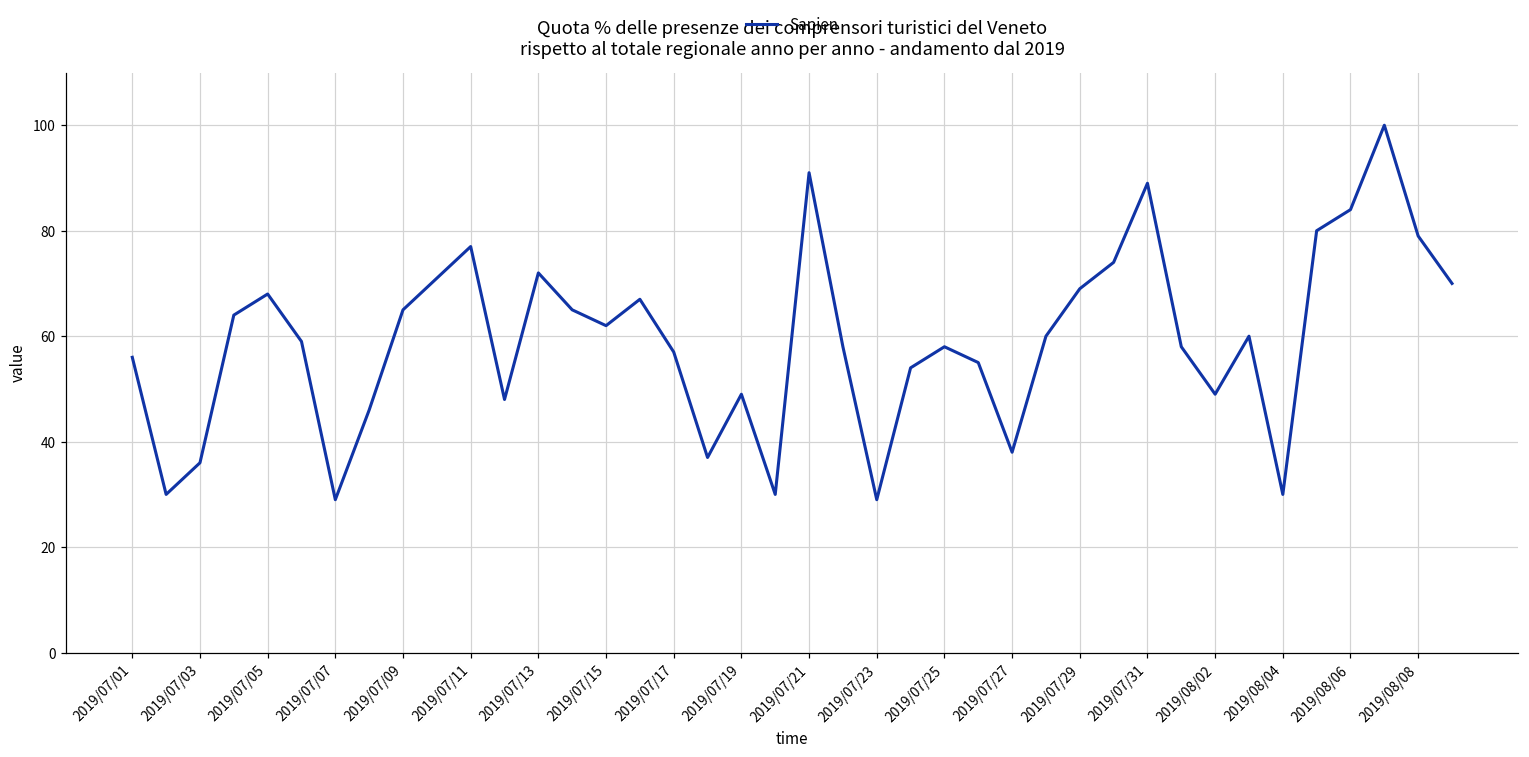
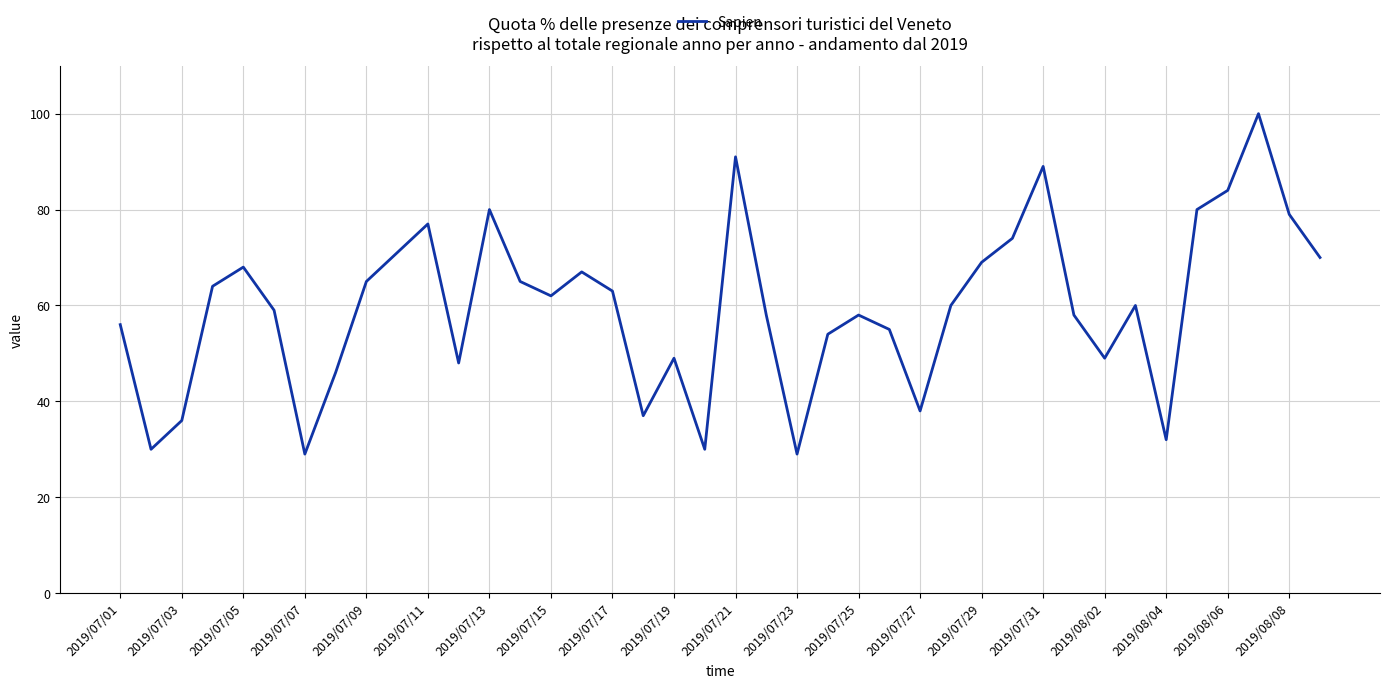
2019/07/13: 72 -> 80
2019/07/17: 57 -> 63
2019/08/04: 30 -> 32
